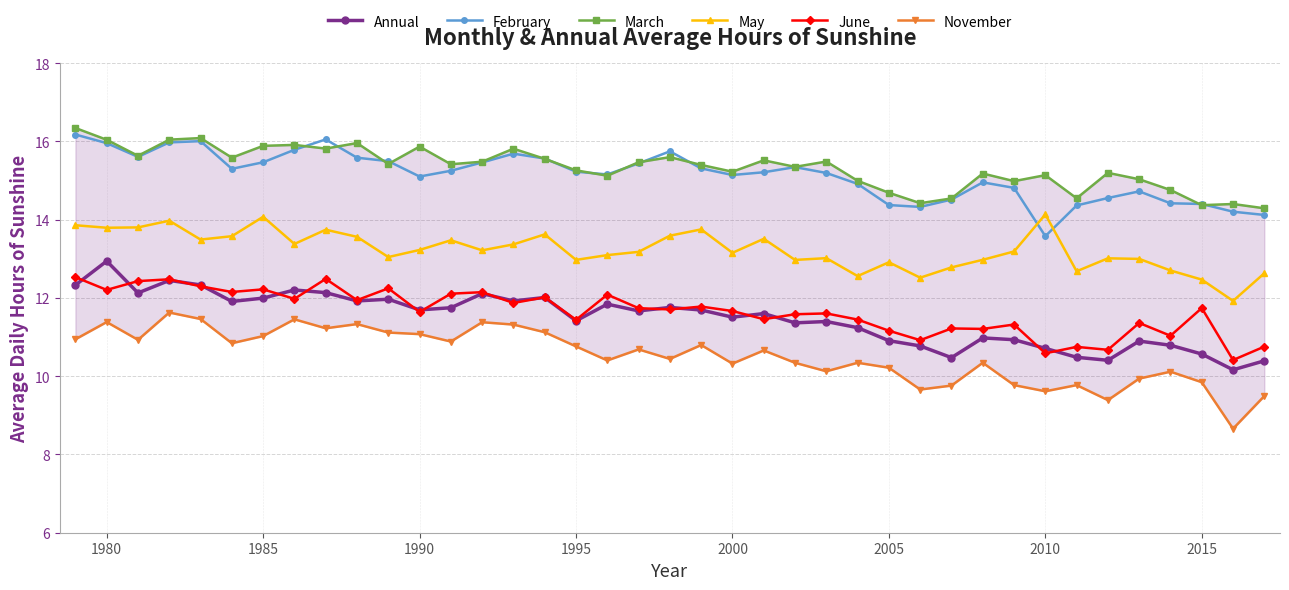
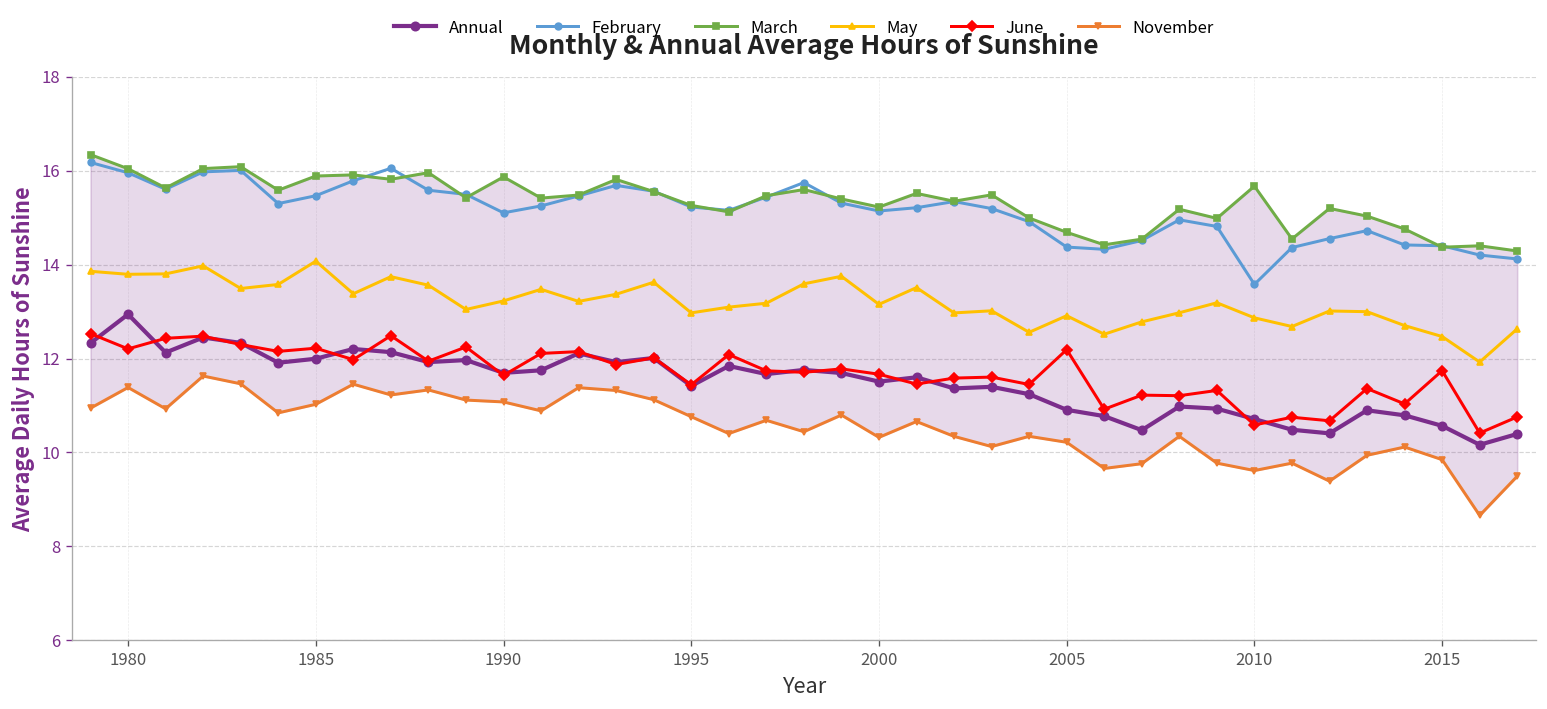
June, 2005: 11.2 -> 12.2
March, 2010: 15.1 -> 15.7
May, 2010: 14.1 -> 12.9
